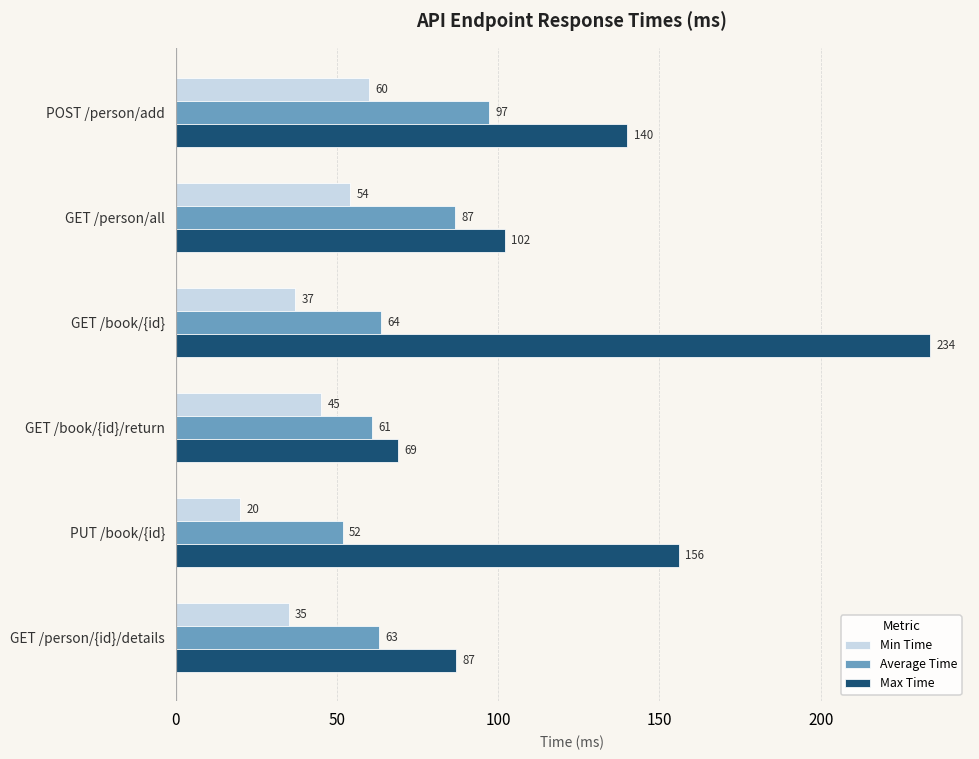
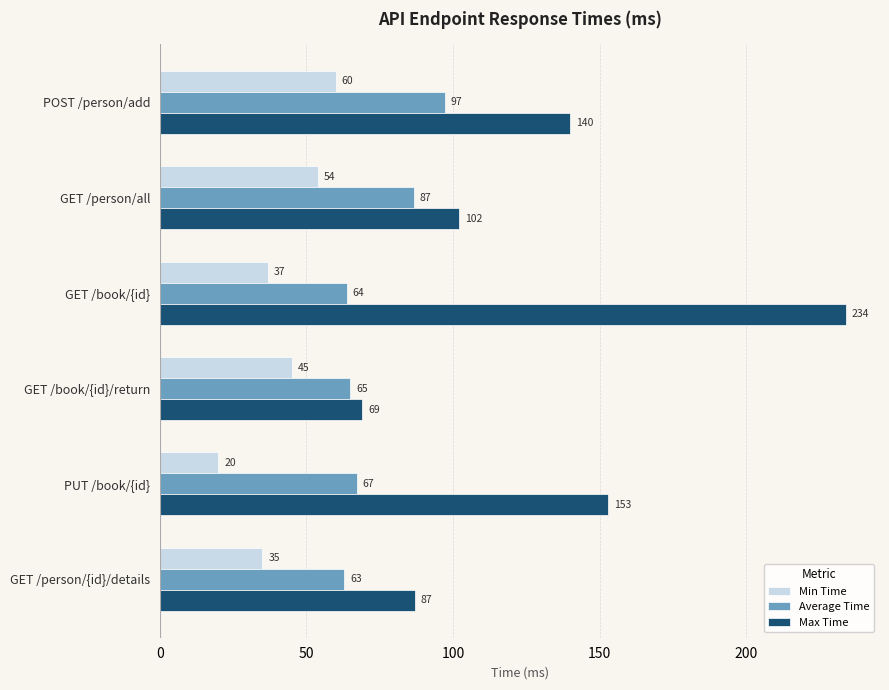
Average Time, GET /book/{id}/return: 61 -> 65
Average Time, PUT /book/{id}: 52 -> 67
Max Time, PUT /book/{id}: 156 -> 153
